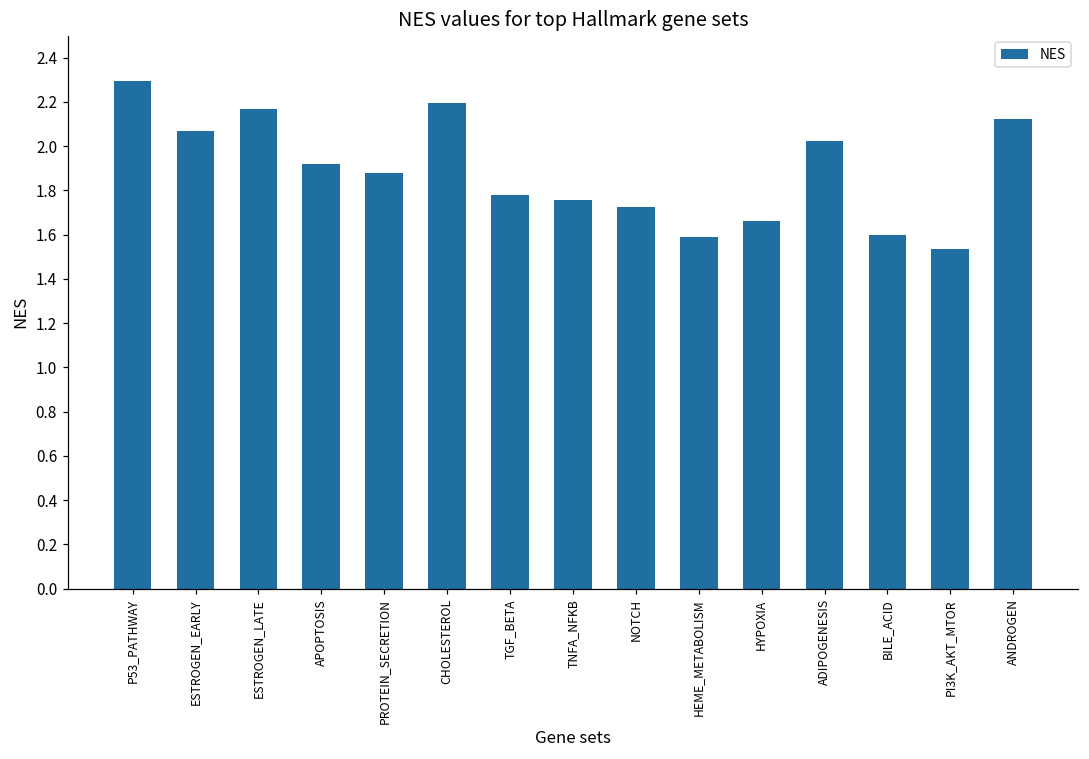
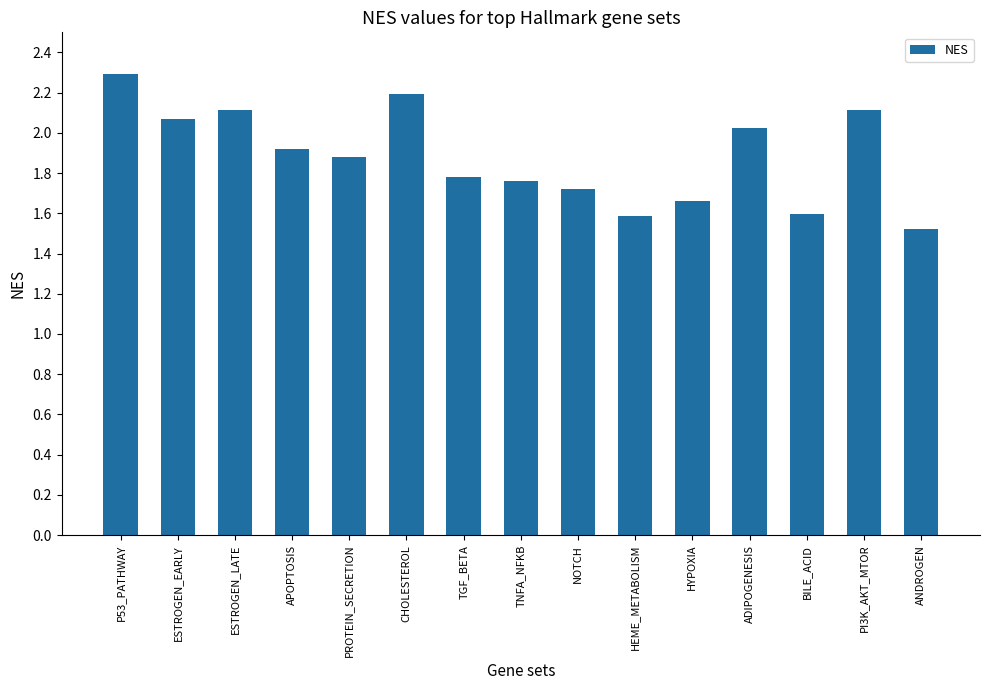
ESTROGEN_LATE: 2.17 -> 2.11
PI3K_AKT_MTOR: 1.54 -> 2.11
ANDROGEN: 2.12 -> 1.52
